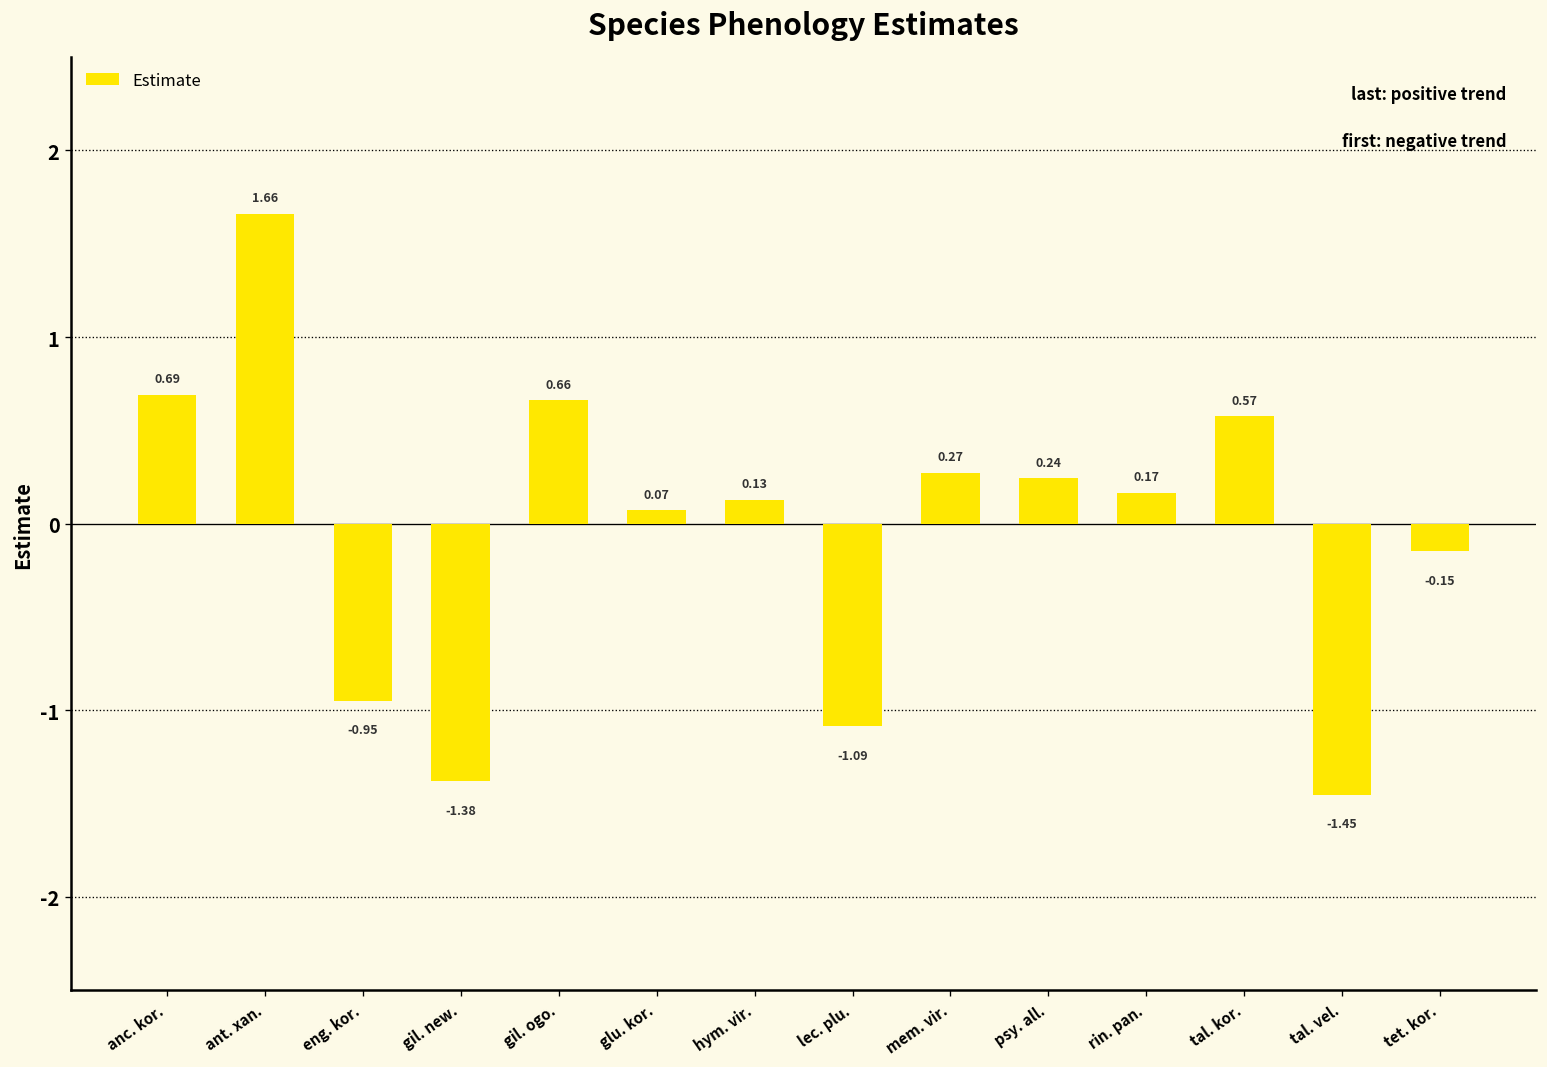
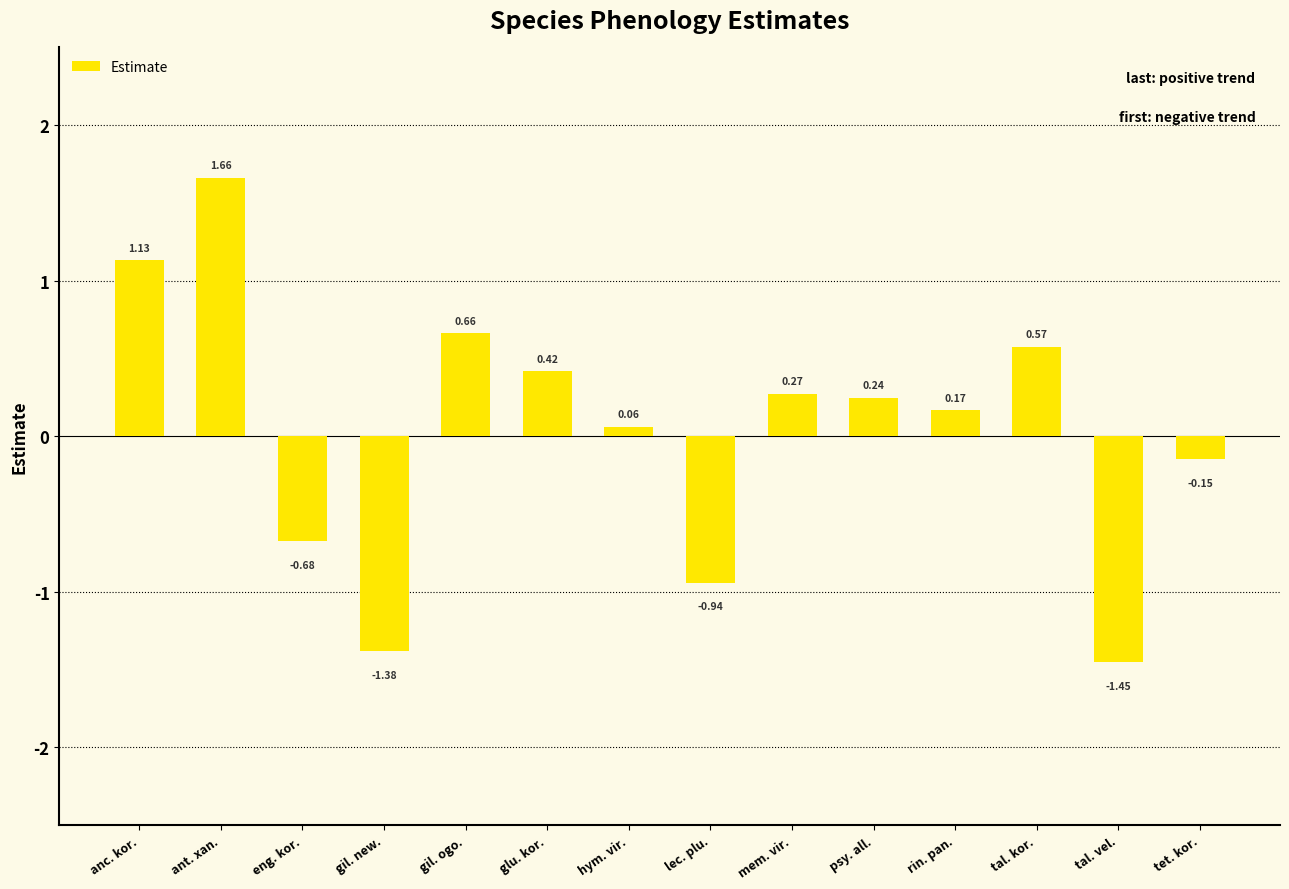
anc. kor.: 0.69 -> 1.13
eng. kor.: -0.95 -> -0.68
glu. kor.: 0.07 -> 0.42
hym. vir.: 0.13 -> 0.06
lec. plu.: -1.09 -> -0.94
